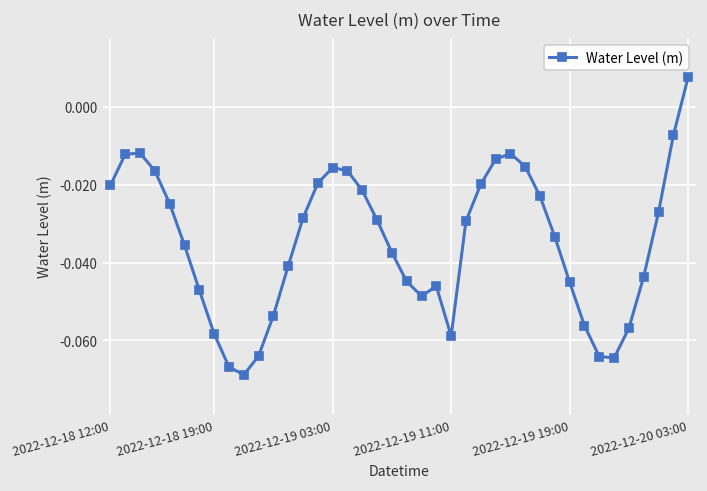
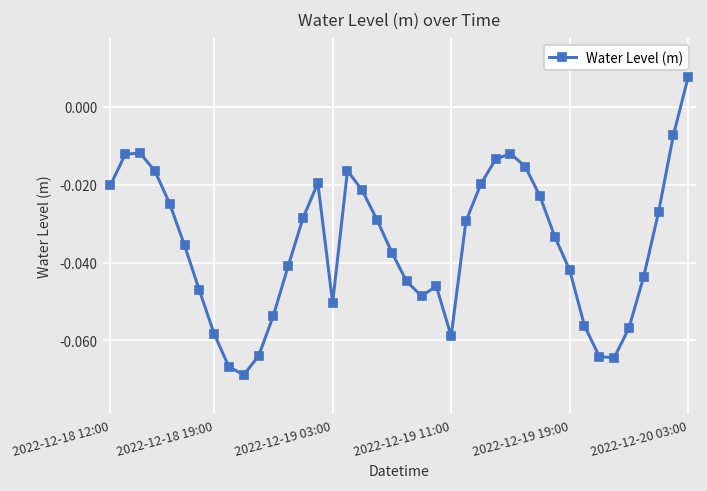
2022-12-19 03:00: -0.016 -> -0.050
2022-12-19 19:00: -0.045 -> -0.042
